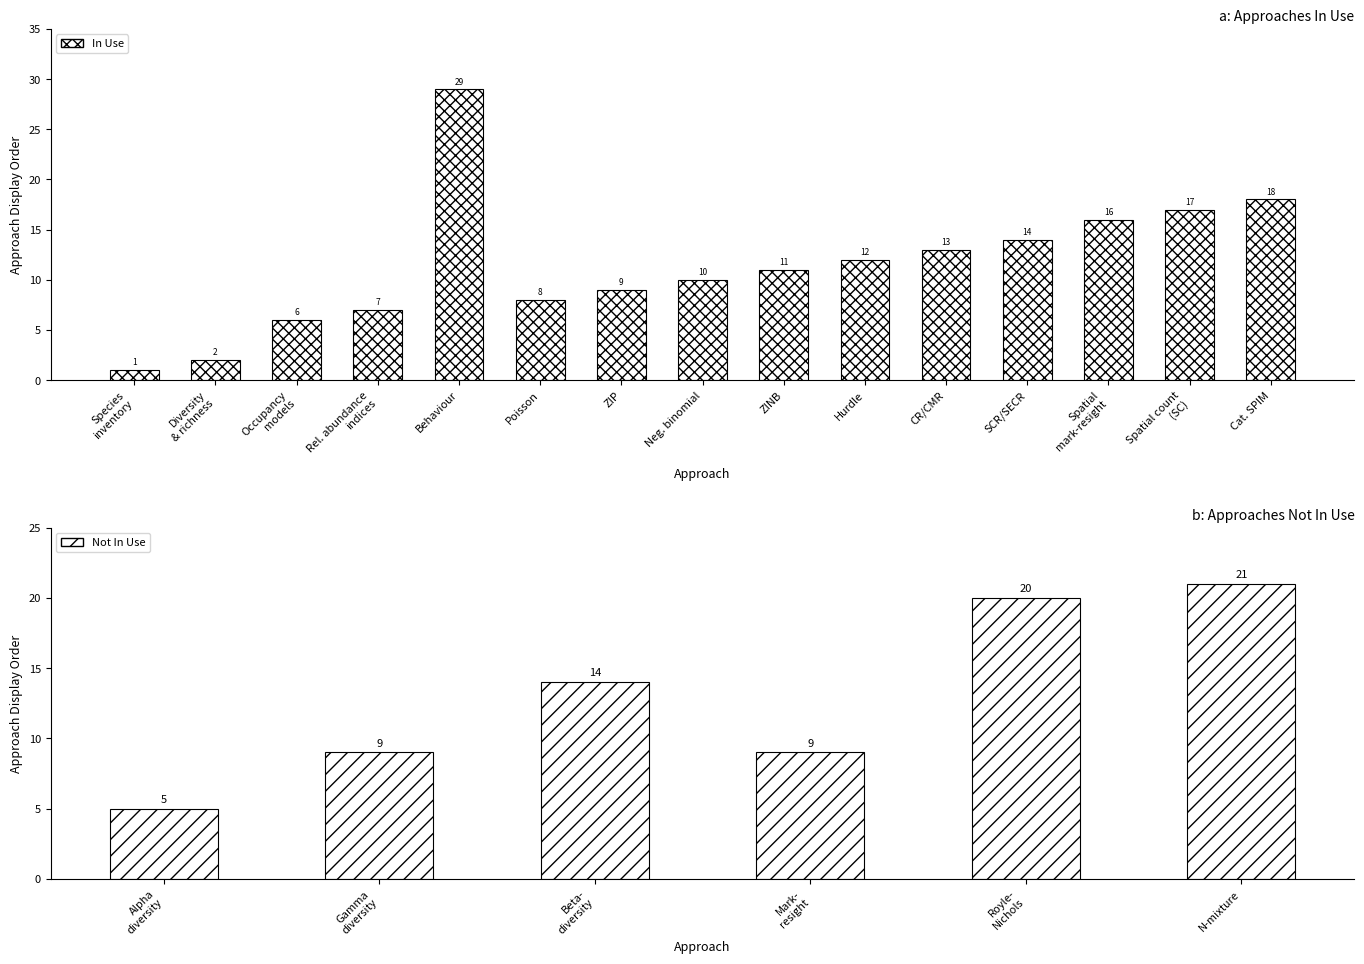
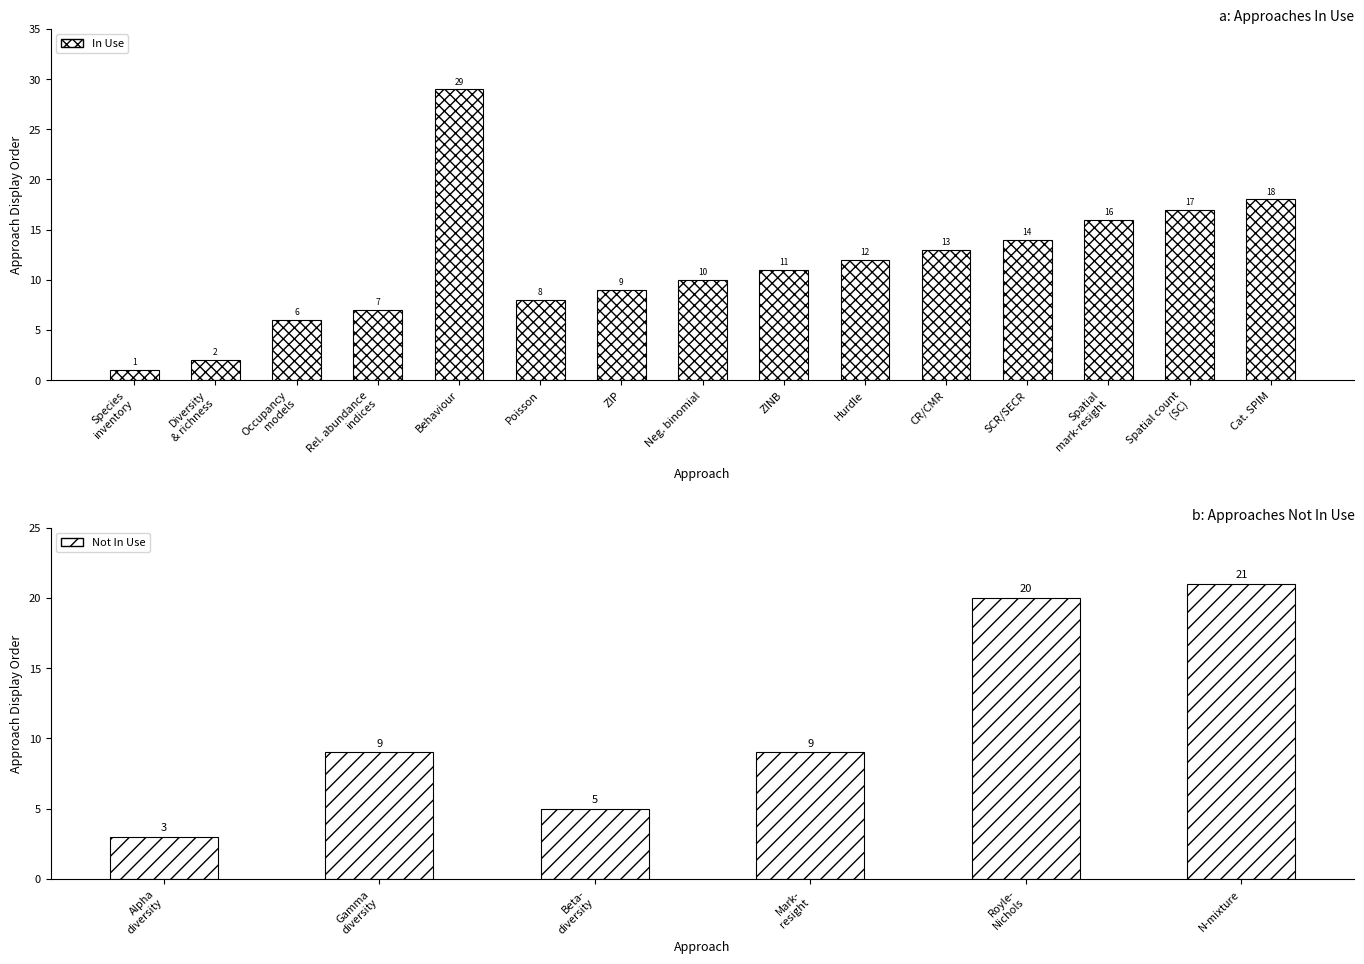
b: Approaches Not In Use, Alpha diversity: 5 -> 3
b: Approaches Not In Use, Beta- diversity: 14 -> 5
